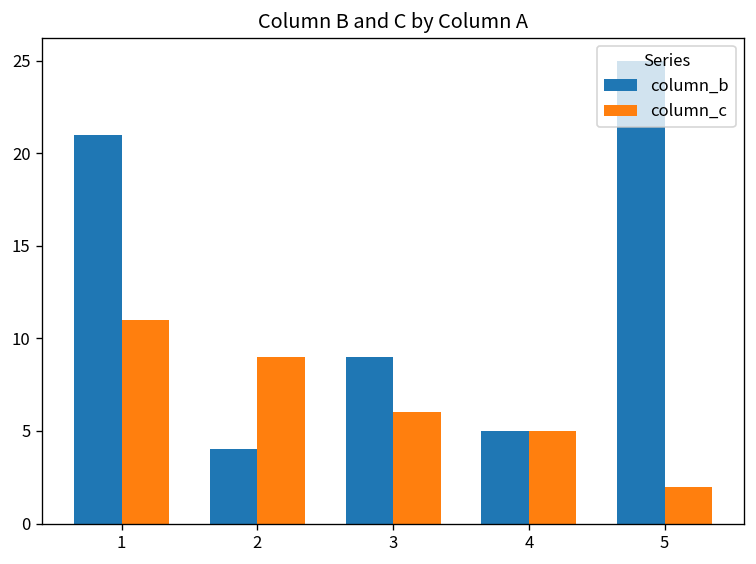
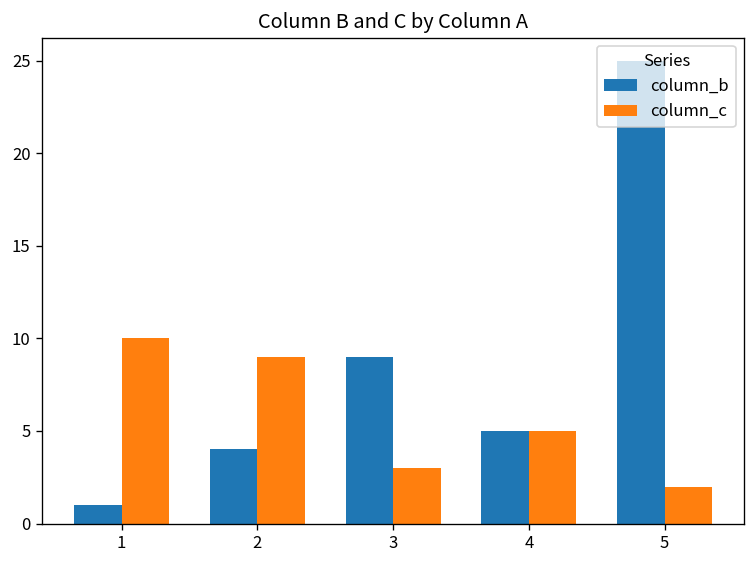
column_b, 1: 21 -> 1
column_c, 1: 11 -> 10
column_c, 3: 6 -> 3
